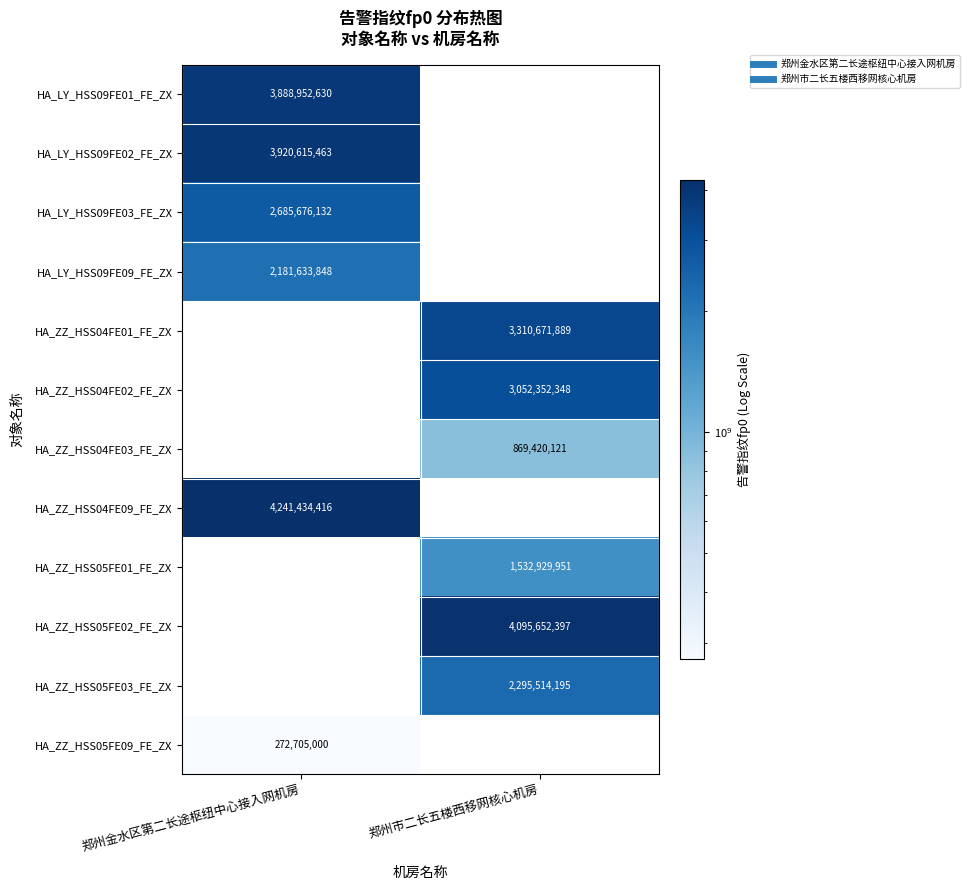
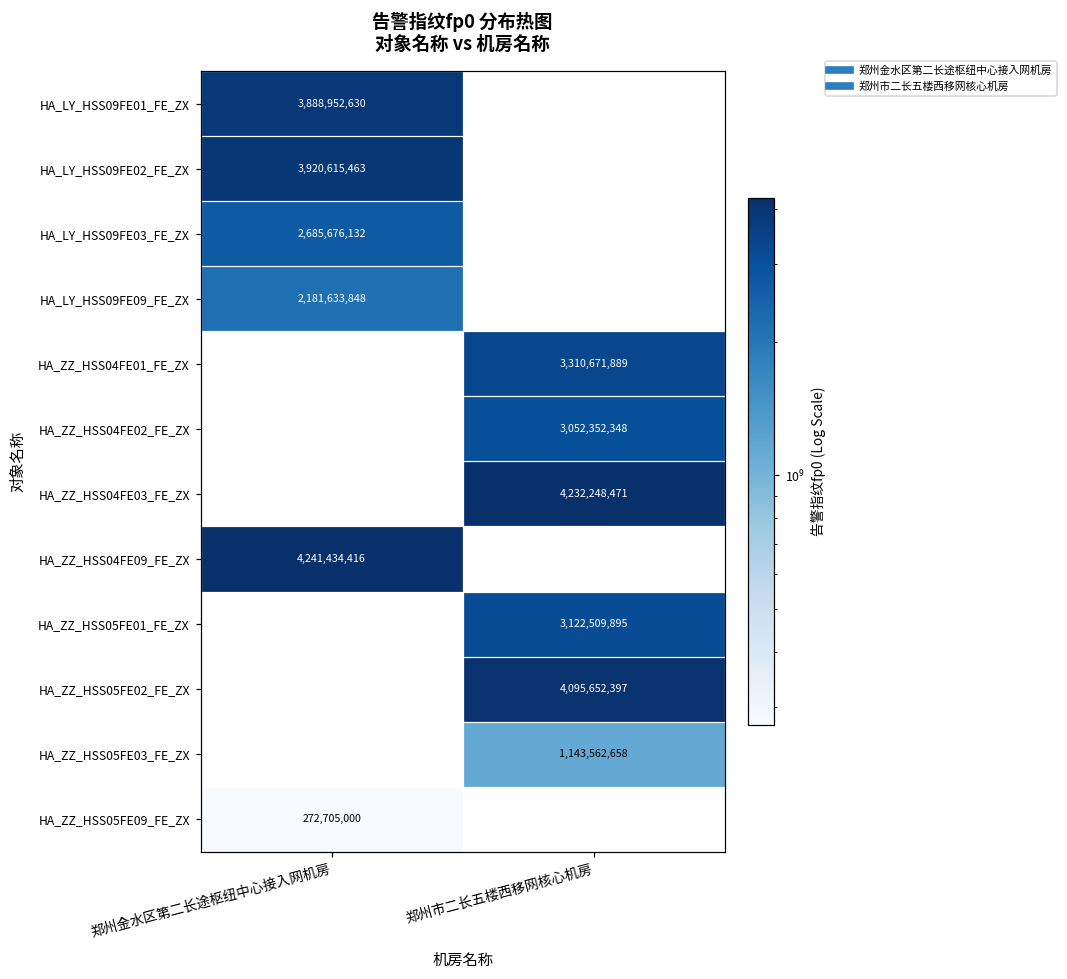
HA_ZZ_HSS04FE03_FE_ZX, 郑州市二长五楼西移网核心机房: 869,420,121 -> 4,232,248,471
HA_ZZ_HSS05FE01_FE_ZX, 郑州市二长五楼西移网核心机房: 1,532,929,951 -> 3,122,509,895
HA_ZZ_HSS05FE03_FE_ZX, 郑州市二长五楼西移网核心机房: 2,295,514,195 -> 1,143,562,658
